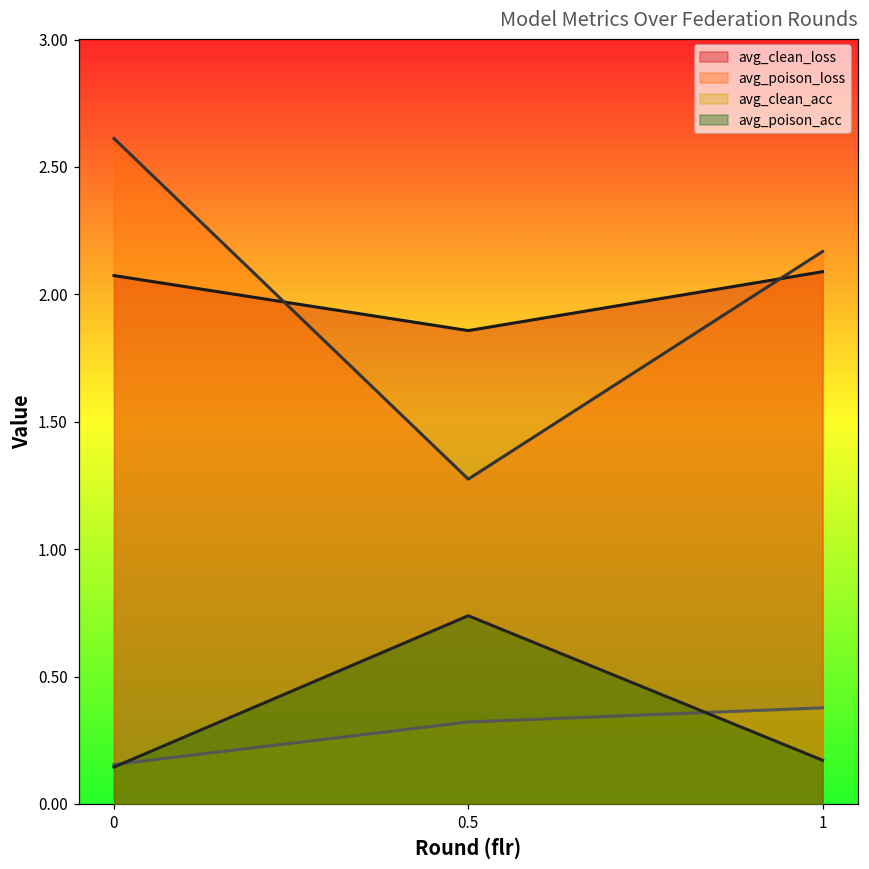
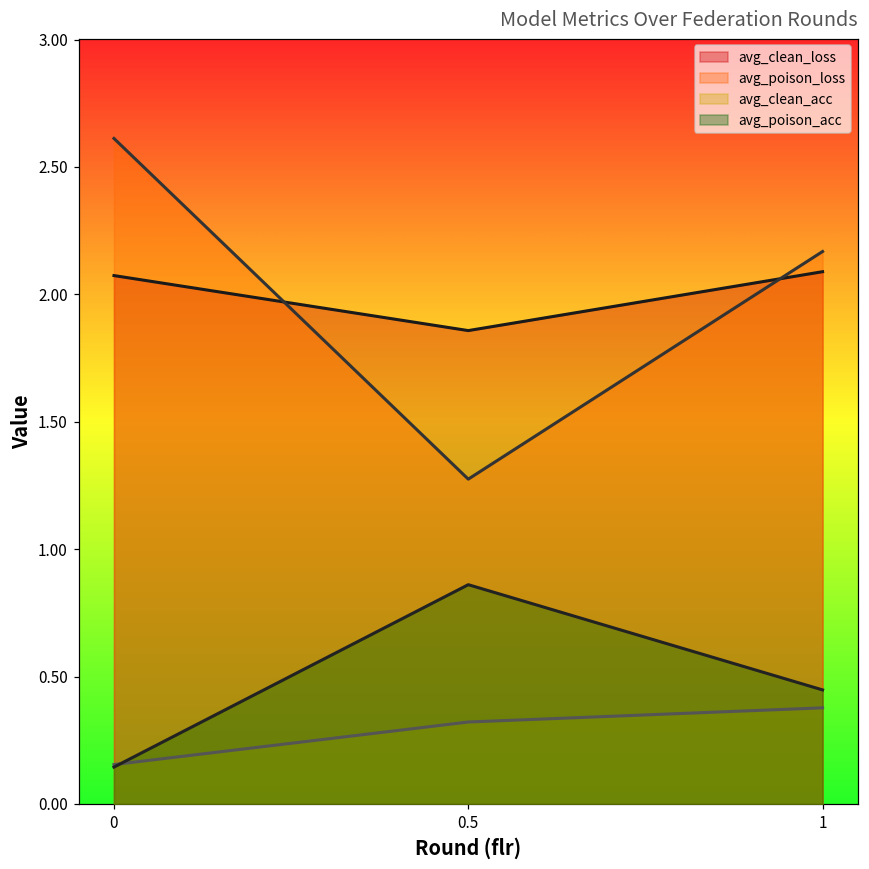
avg_poison_acc, 0.5: 0.74 -> 0.86
avg_poison_acc, 1: 0.17 -> 0.45
